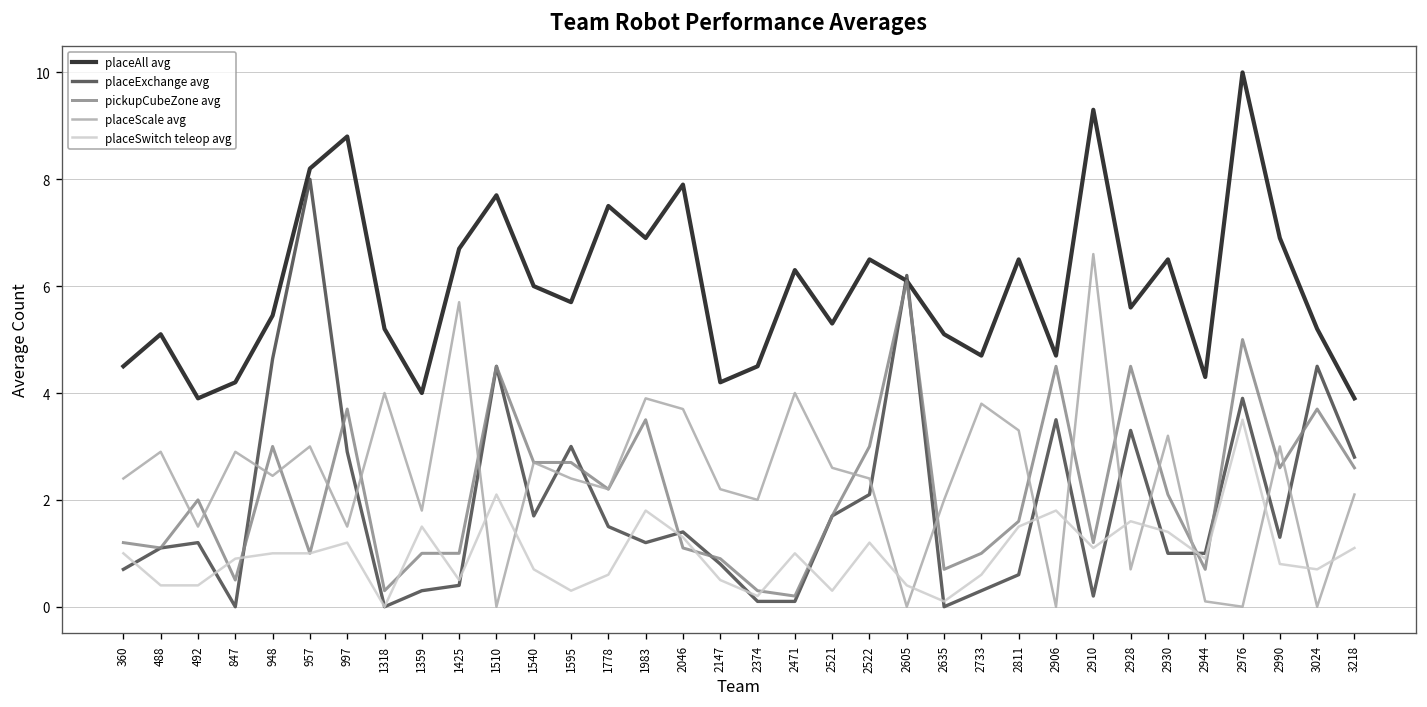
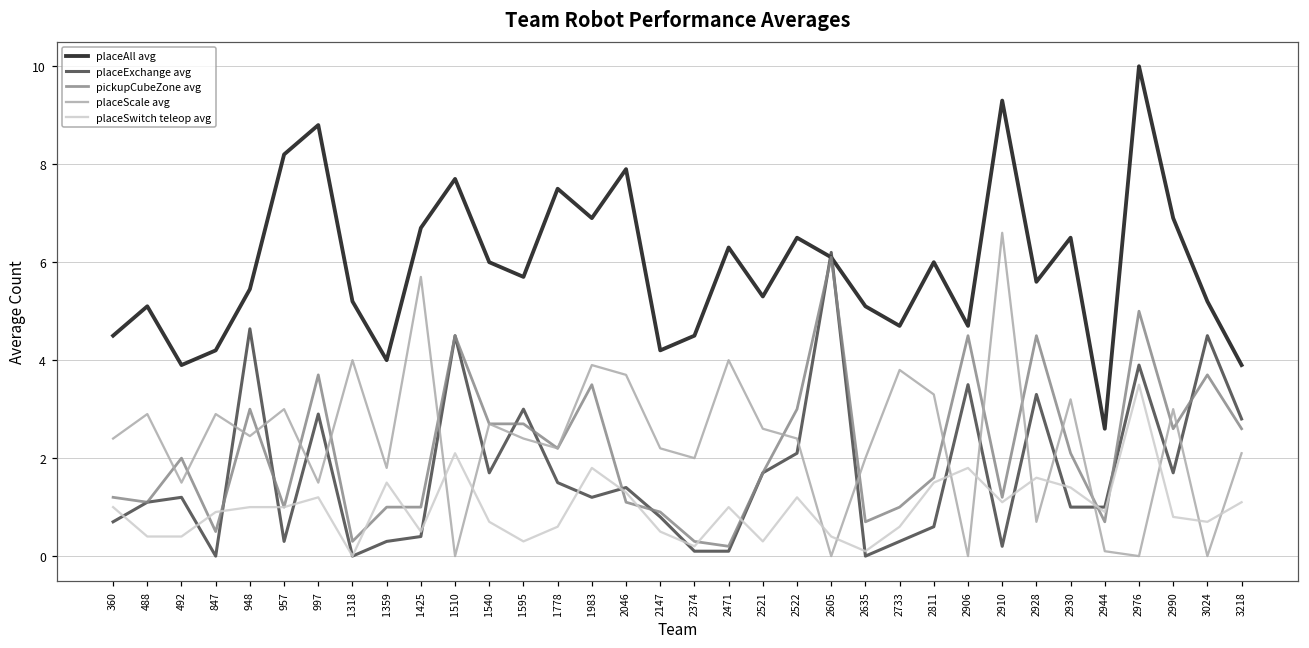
placeExchange avg, 957: 8.0 -> 0.3
placeAll avg, 2811: 6.5 -> 6.0
placeAll avg, 2944: 4.3 -> 2.6
placeExchange avg, 2990: 1.3 -> 1.7
